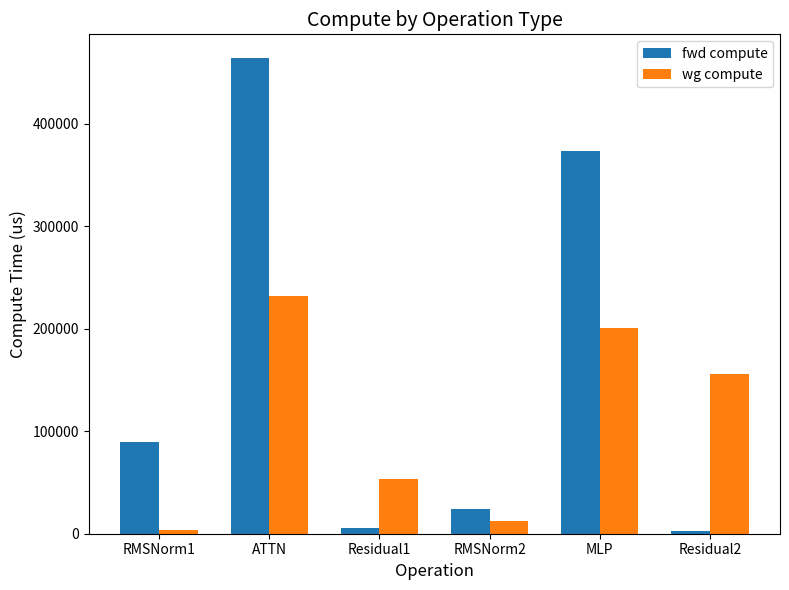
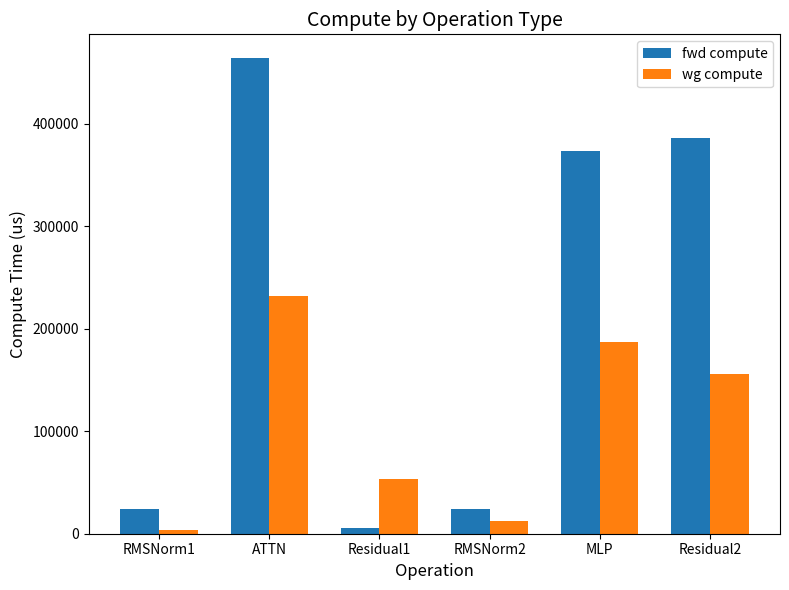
fwd compute, RMSNorm1: 90000 -> 24000
wg compute, MLP: 201000 -> 187000
fwd compute, Residual2: 3000 -> 386000
